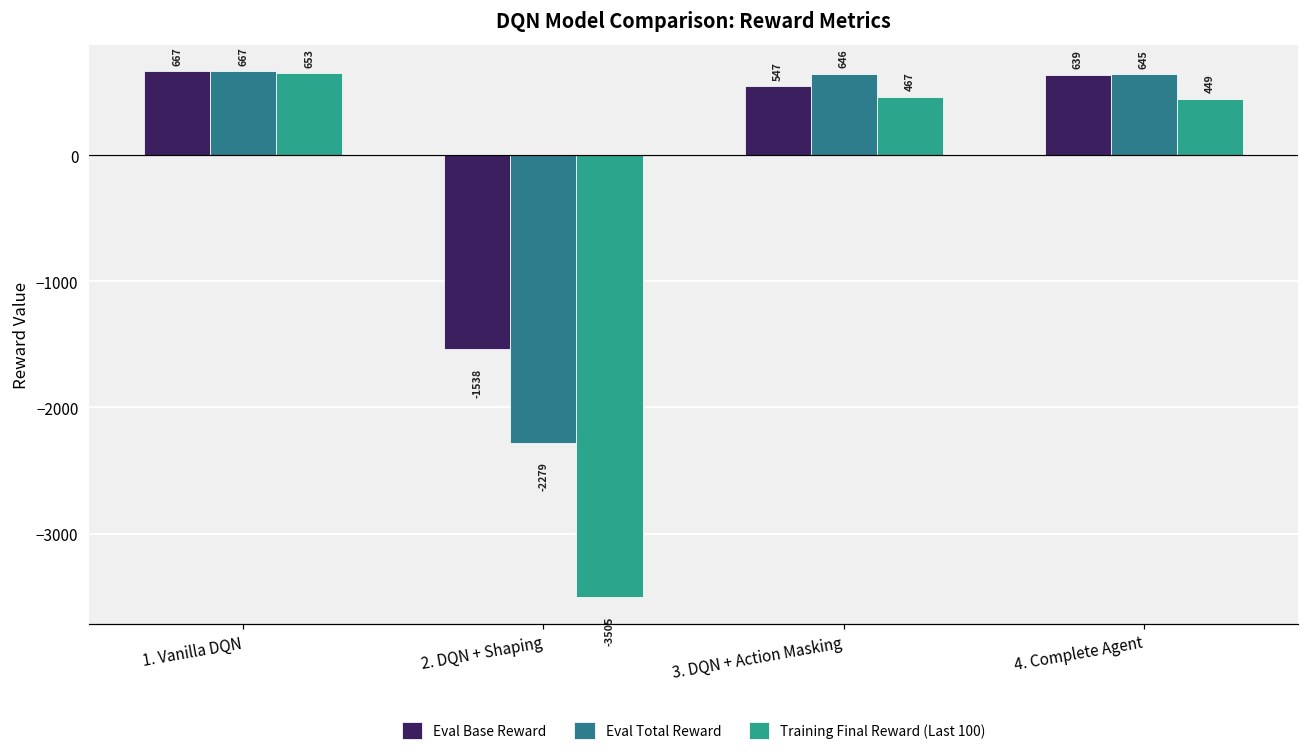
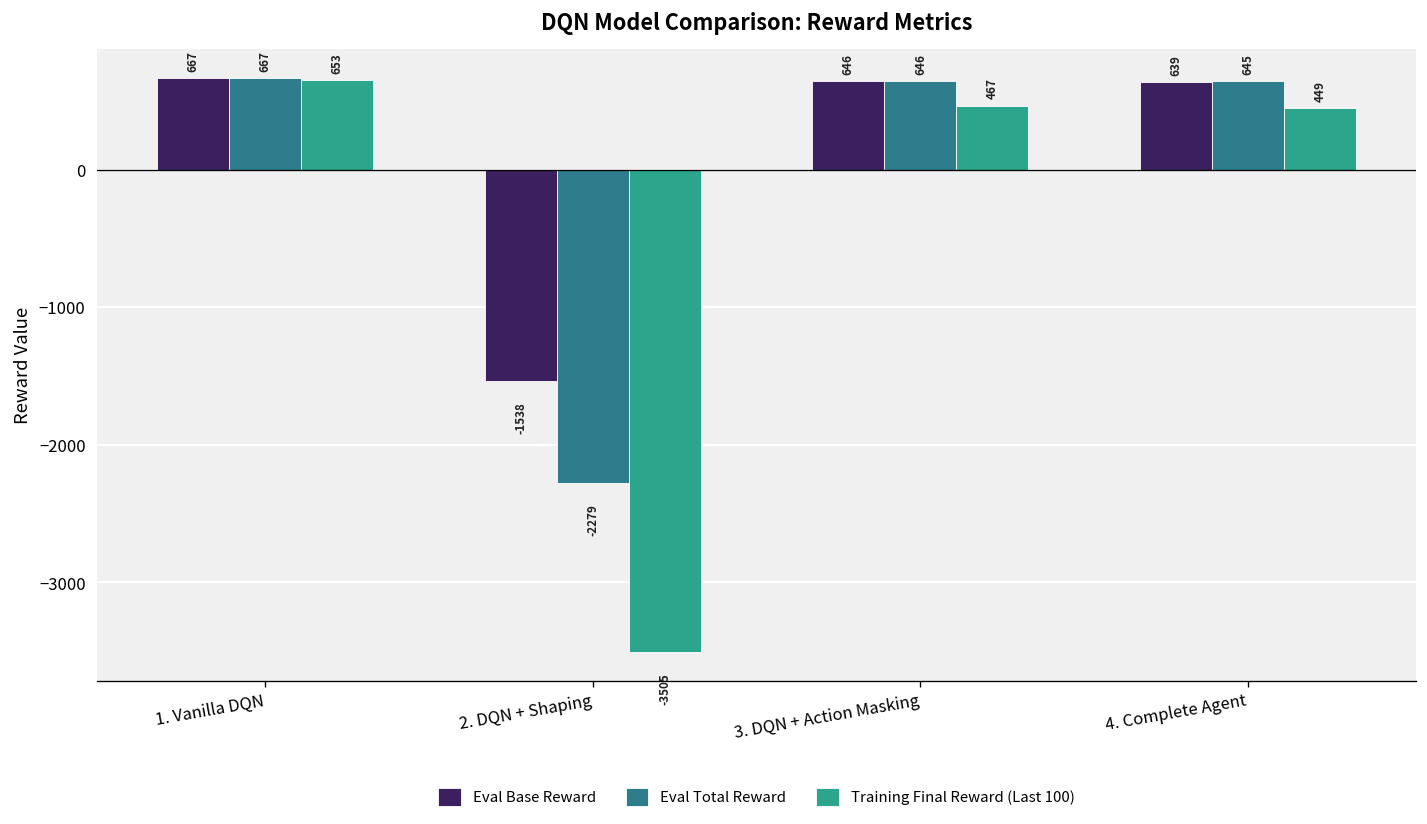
Eval Base Reward, 3. DQN + Action Masking: 547 -> 646
